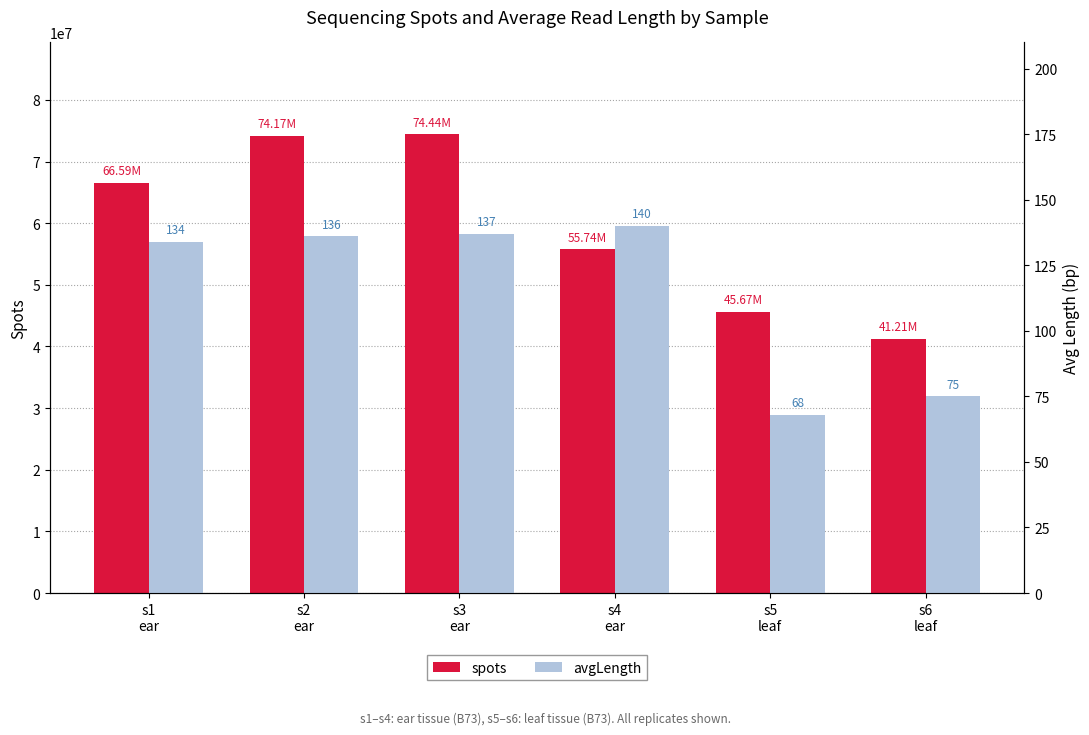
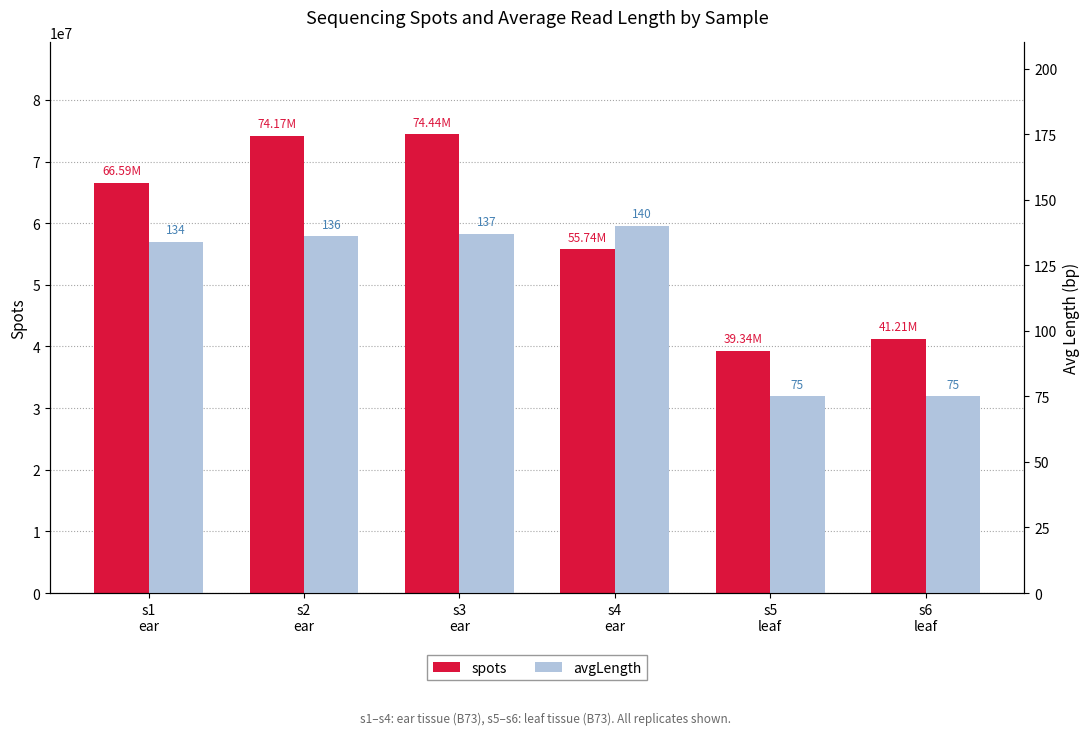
spots, s5 leaf: 45.67M -> 39.34M
avgLength, s5 leaf: 68 -> 75
